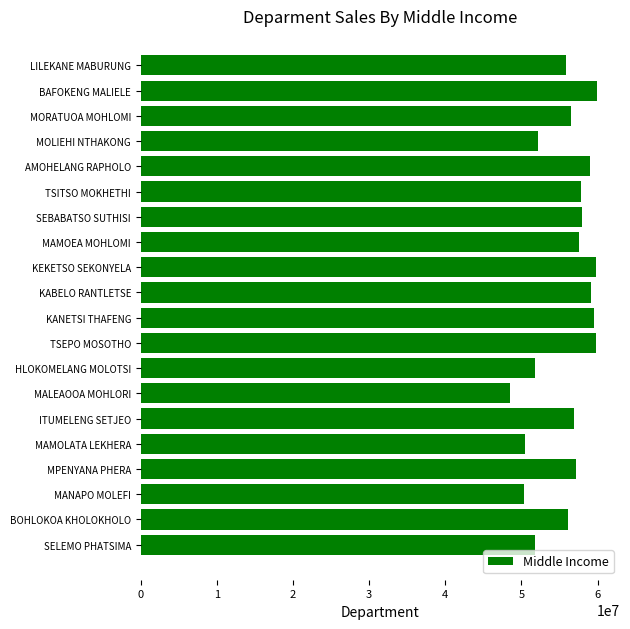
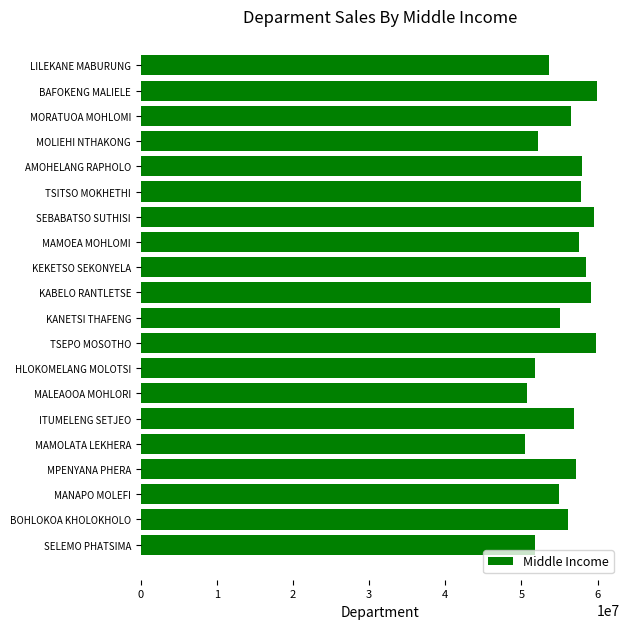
LILEKANE MABURUNG: 56000000 -> 54000000
AMOHELANG RAPHOLO: 59000000 -> 58000000
SEBABATSO SUTHISI: 58000000 -> 59000000
KEKETSO SEKONYELA: 60000000 -> 59000000
KANETSI THAFENG: 60000000 -> 55000000
MALEAOOA MOHLORI: 49000000 -> 51000000
MANAPO MOLEFI: 50000000 -> 55000000
